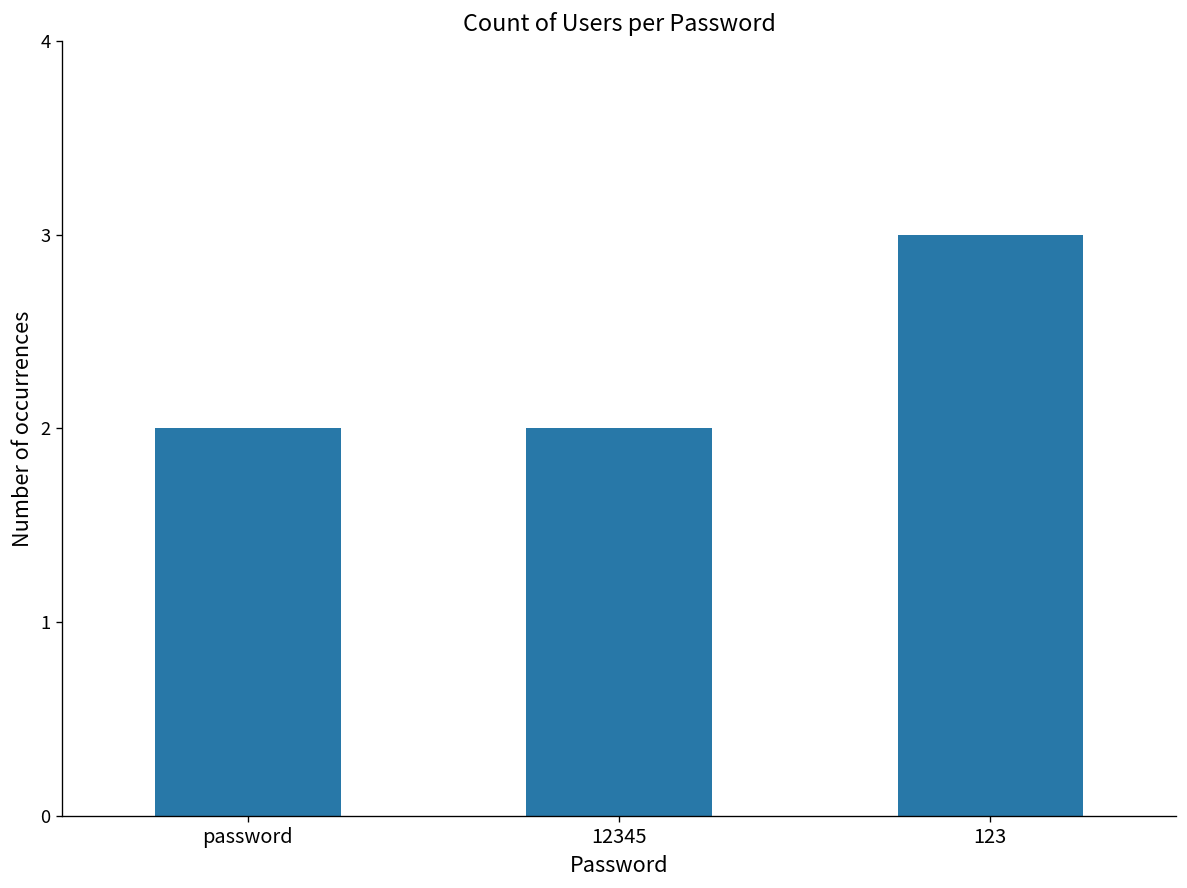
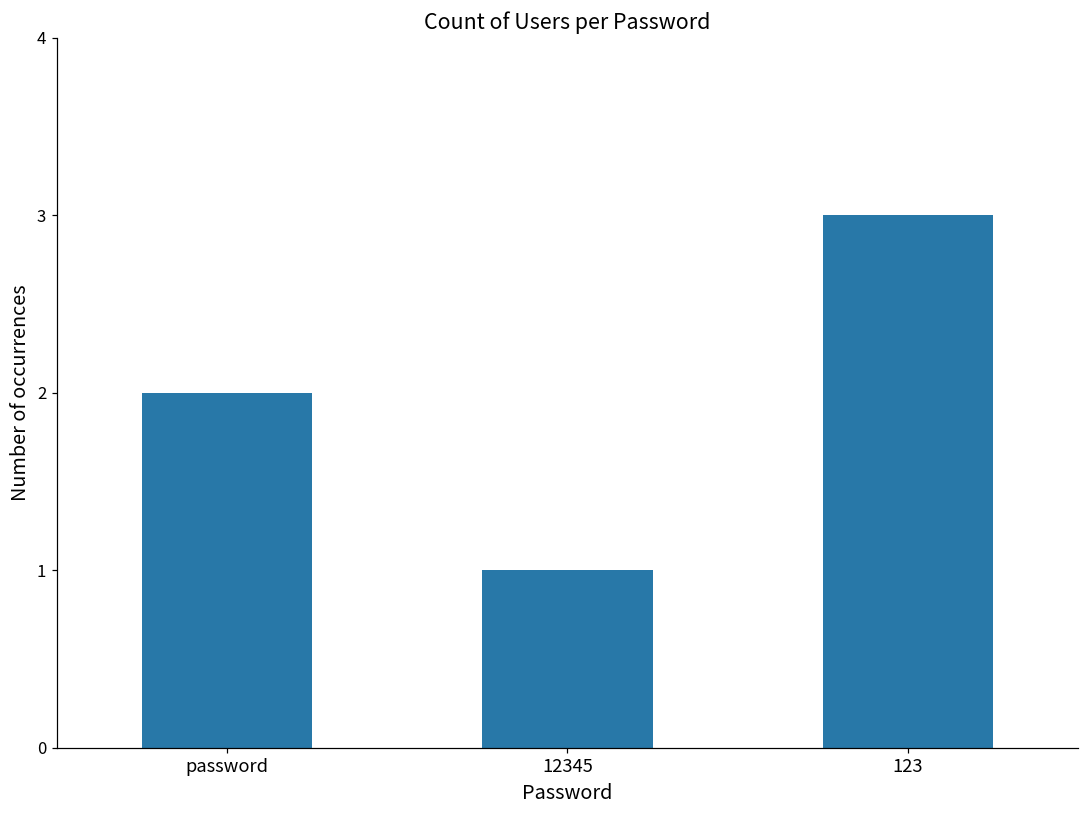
12345: 2 -> 1
